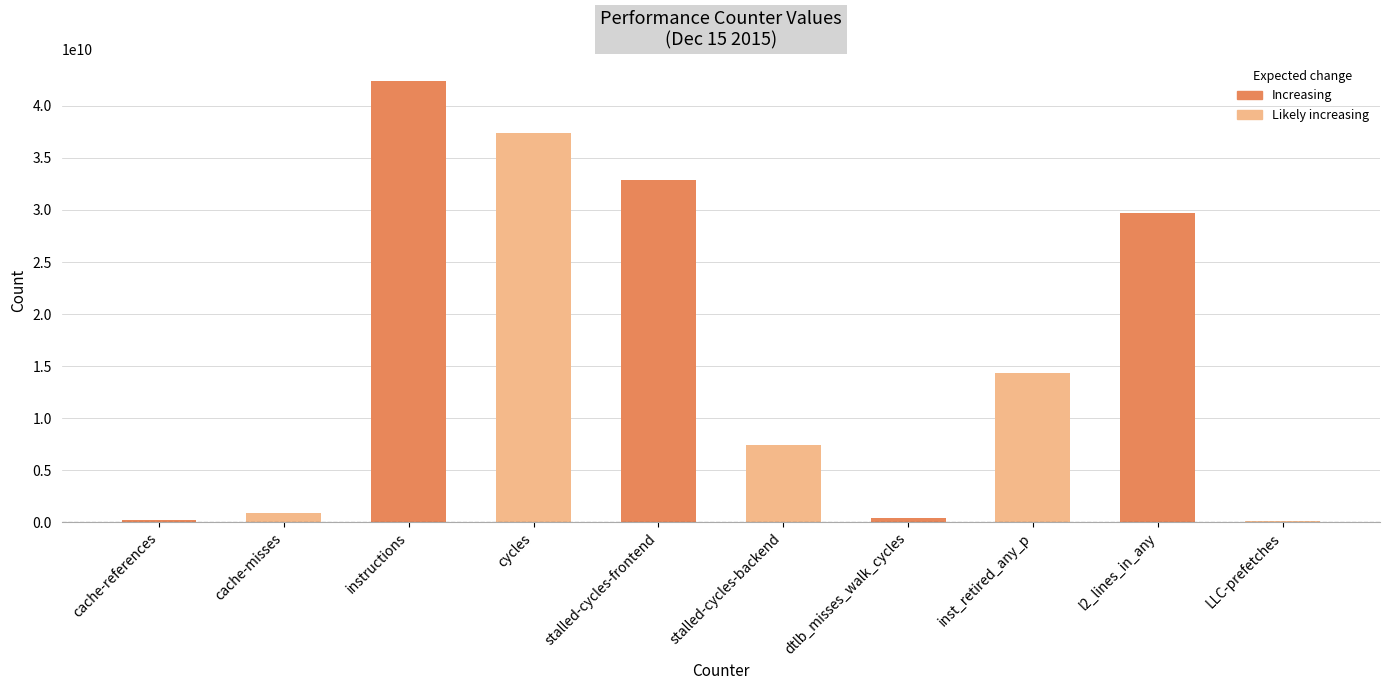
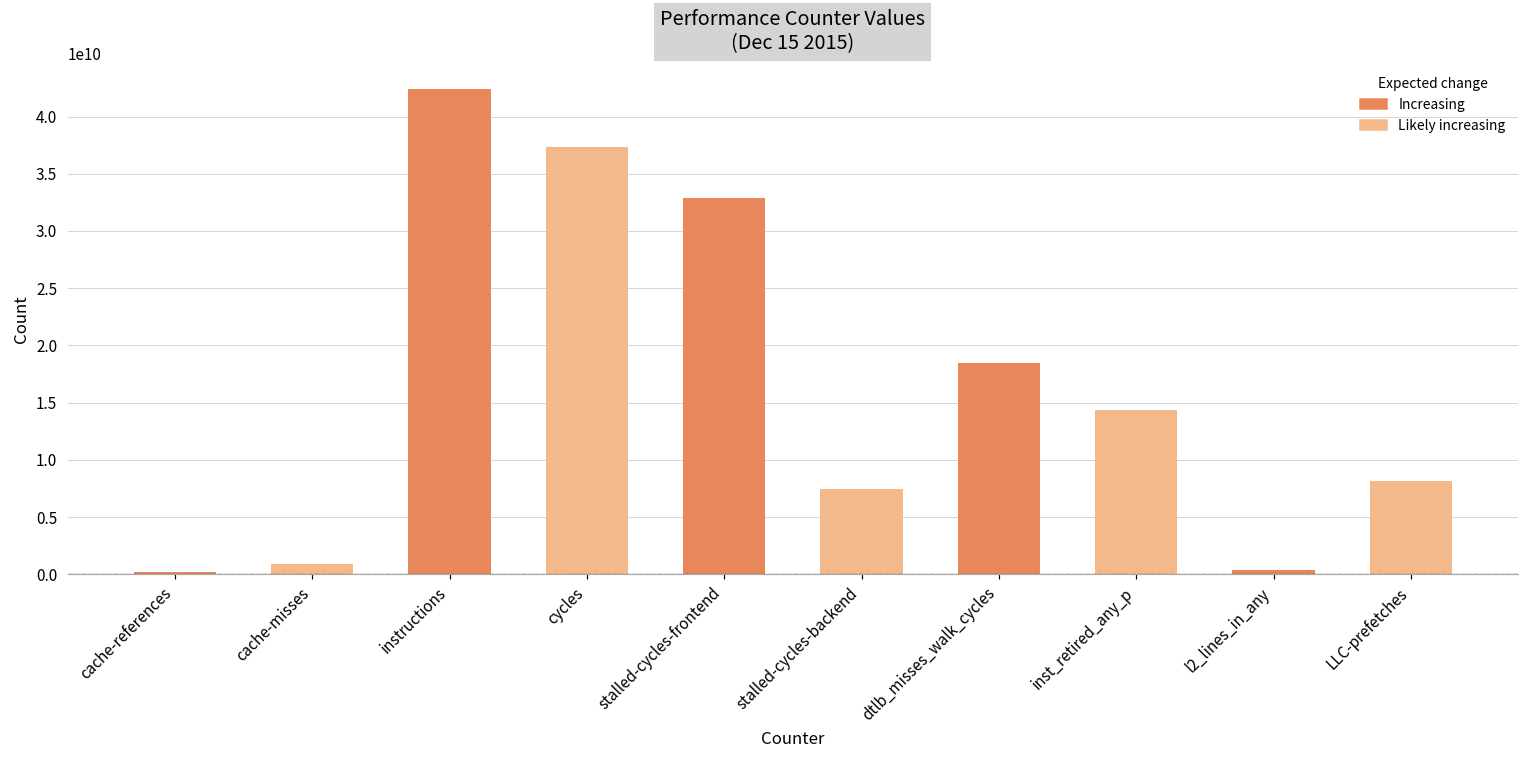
dtlb_misses_walk_cycles: 400000000 -> 18400000000
l2_lines_in_any: 29700000000 -> 400000000
LLC-prefetches: 100000000 -> 8200000000
